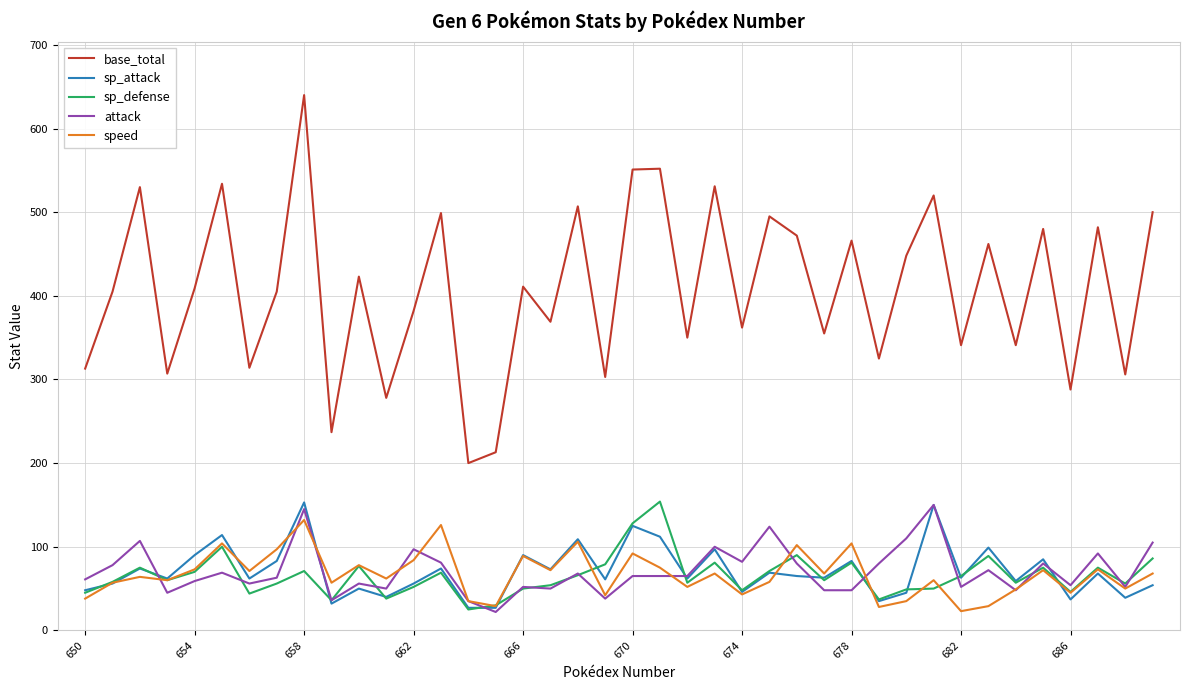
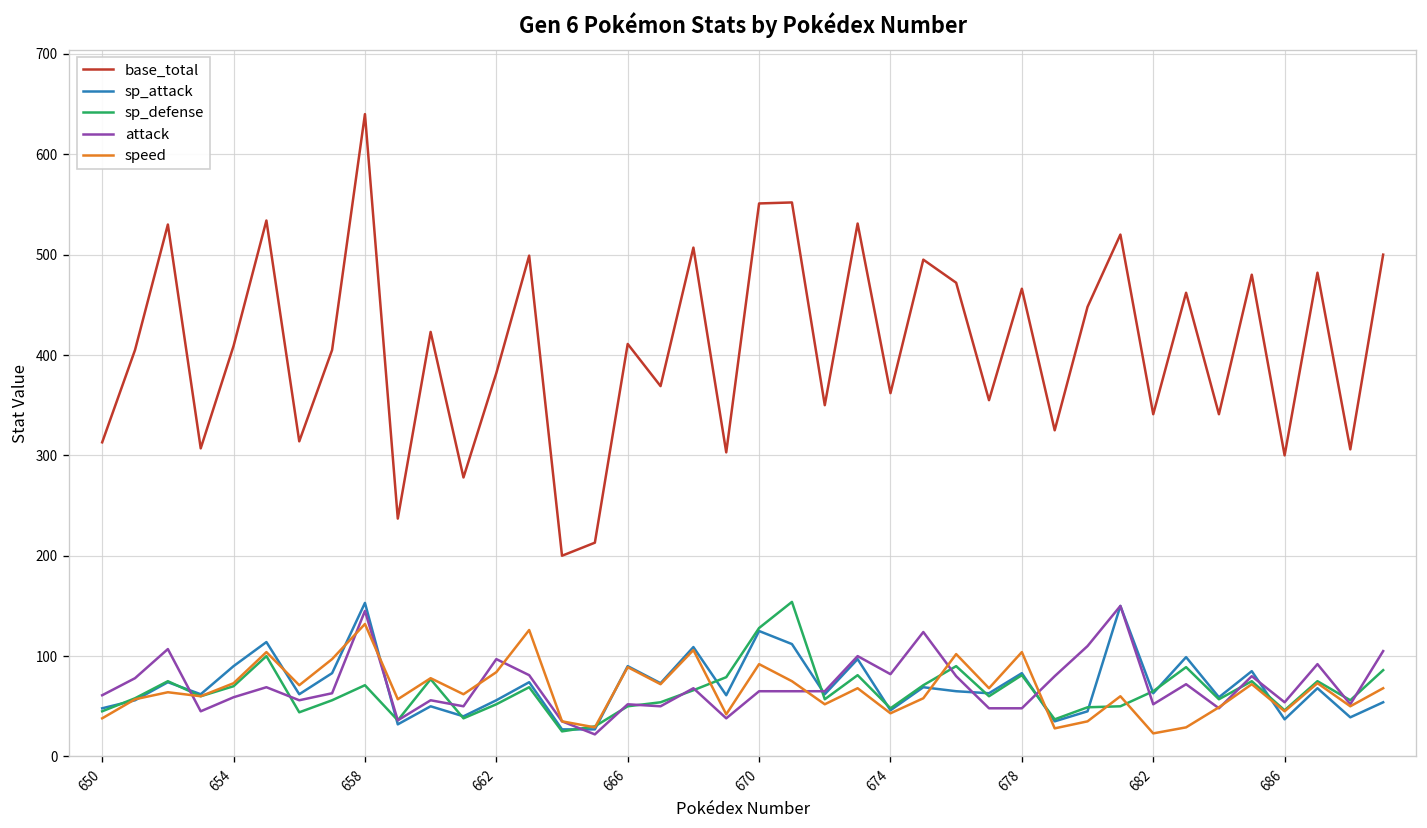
base_total, 686: 290 -> 300
